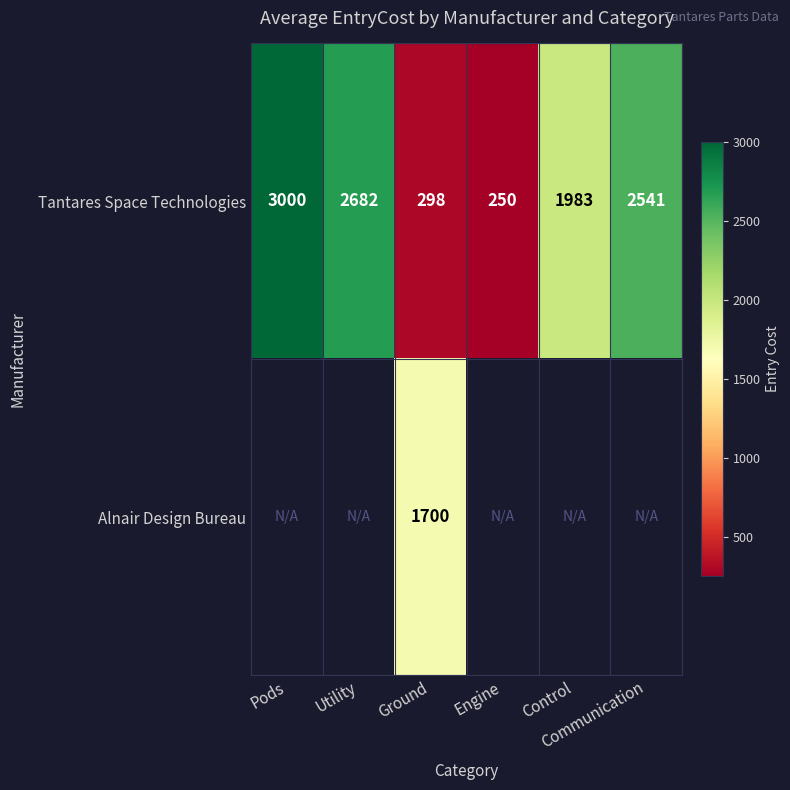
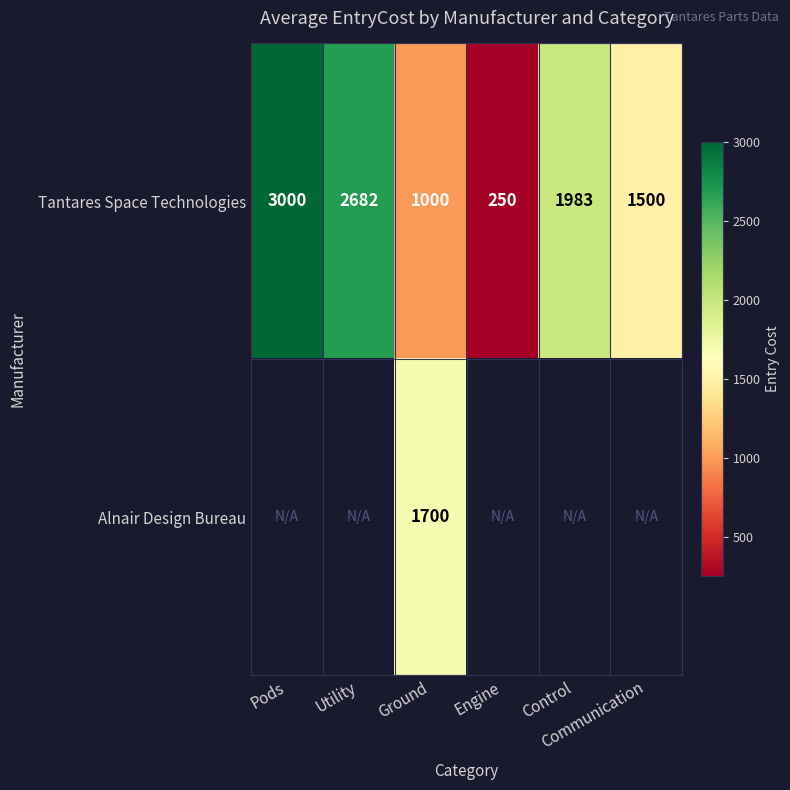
Tantares Space Technologies, Ground: 298 -> 1000
Tantares Space Technologies, Communication: 2541 -> 1500
